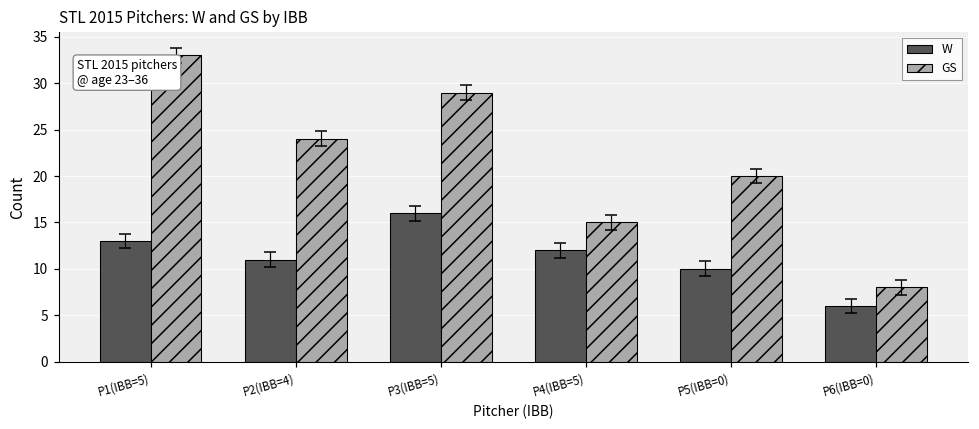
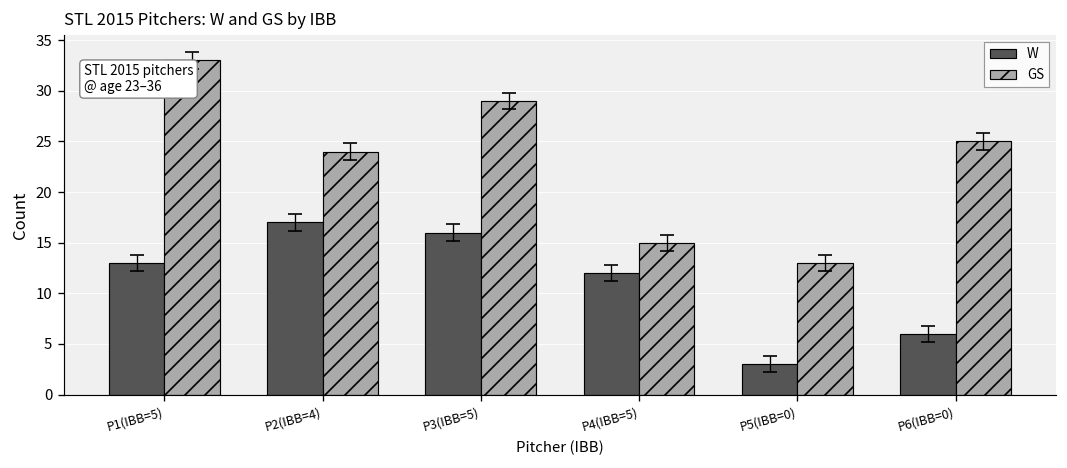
W, P2(IBB=4): 11 -> 17
W, P5(IBB=0): 10 -> 3
GS, P5(IBB=0): 20 -> 13
GS, P6(IBB=0): 8 -> 25
